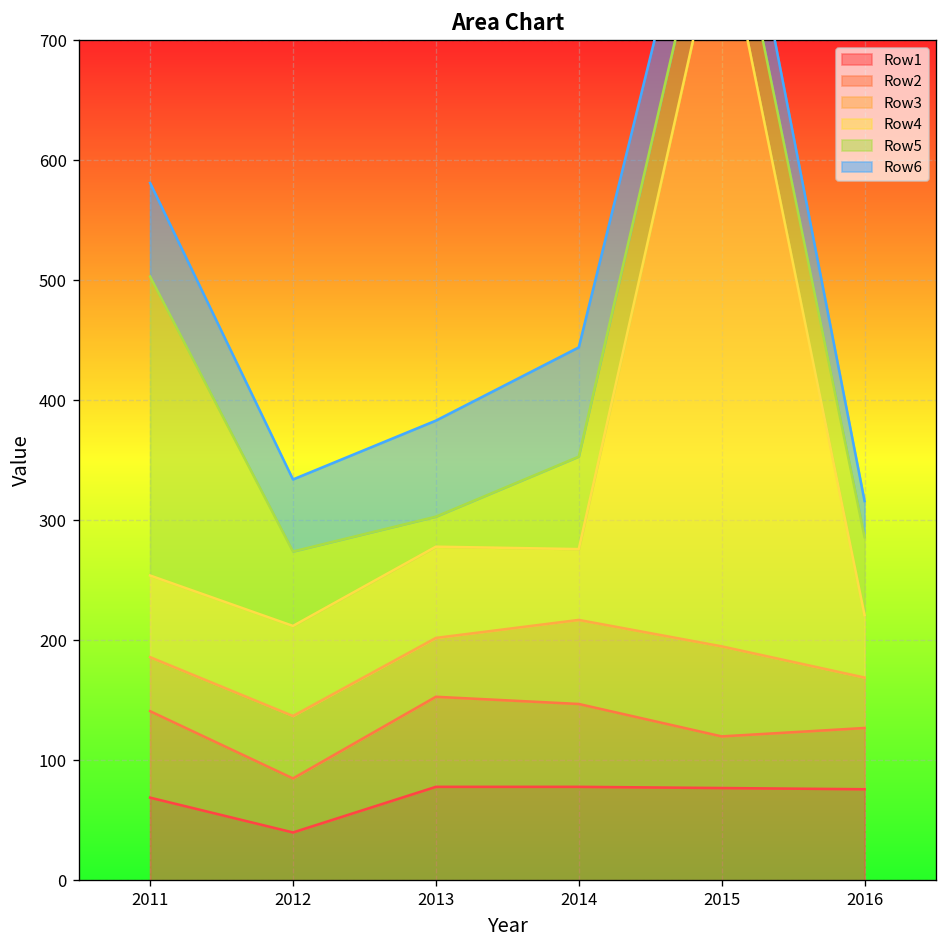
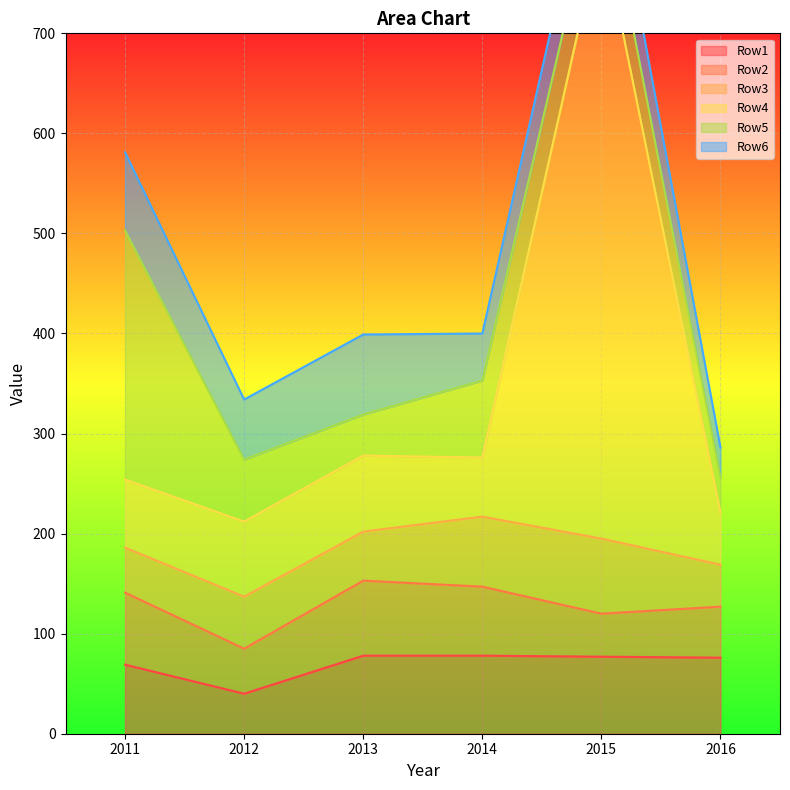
Row5, 2013: 25 -> 41
Row6, 2014: 91 -> 47
Row5, 2016: 65 -> 35
